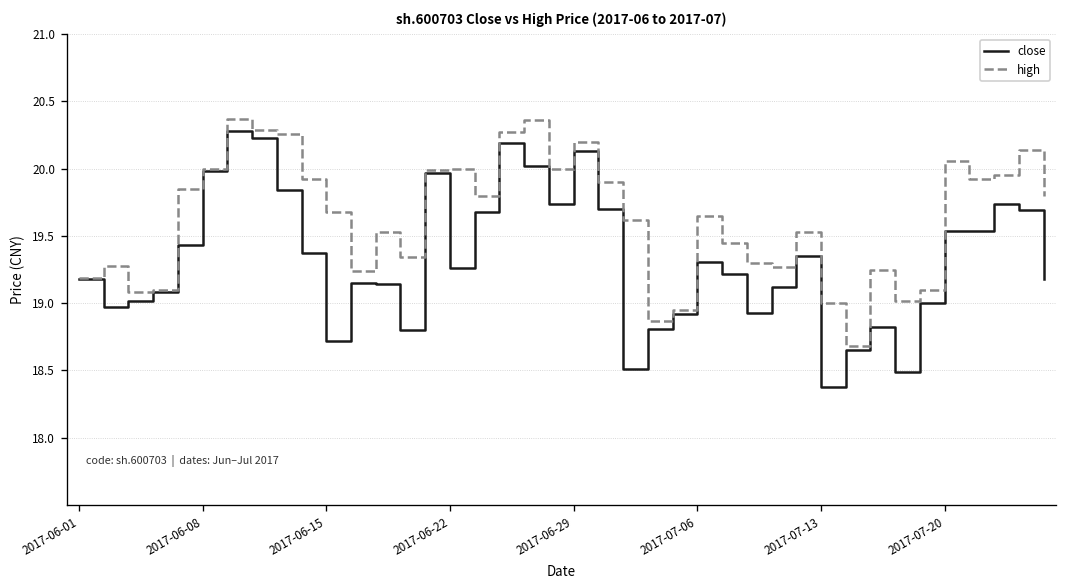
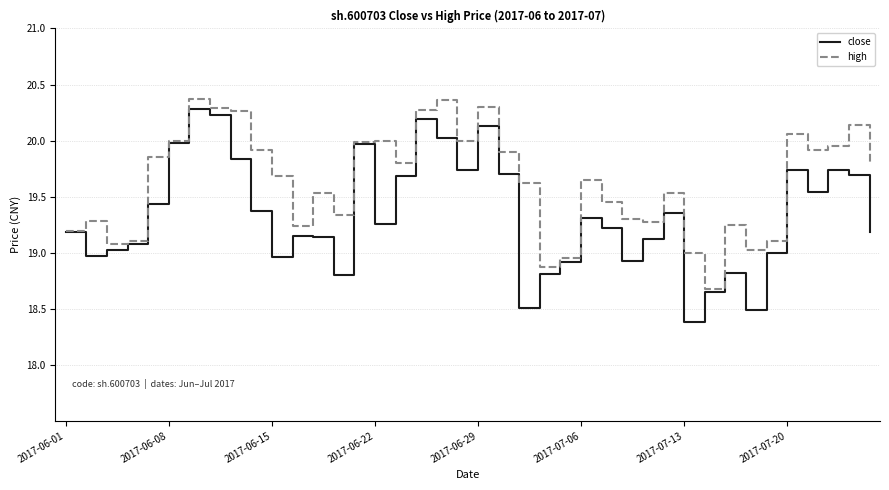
close, 2017-06-15: 18.72 -> 18.96
high, 2017-06-29: 20.2 -> 20.3
close, 2017-07-20: 19.54 -> 19.74
